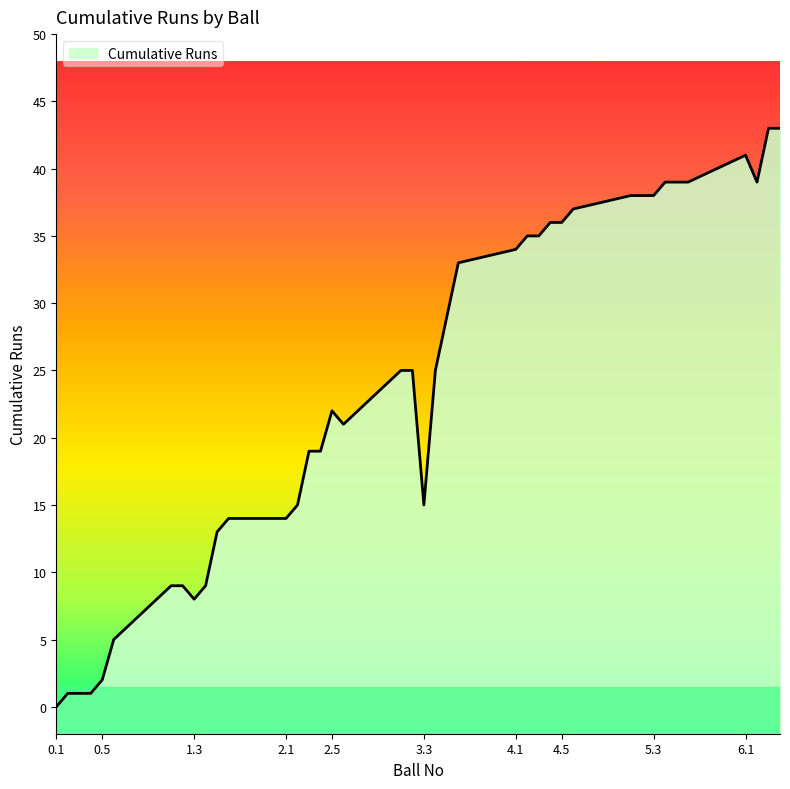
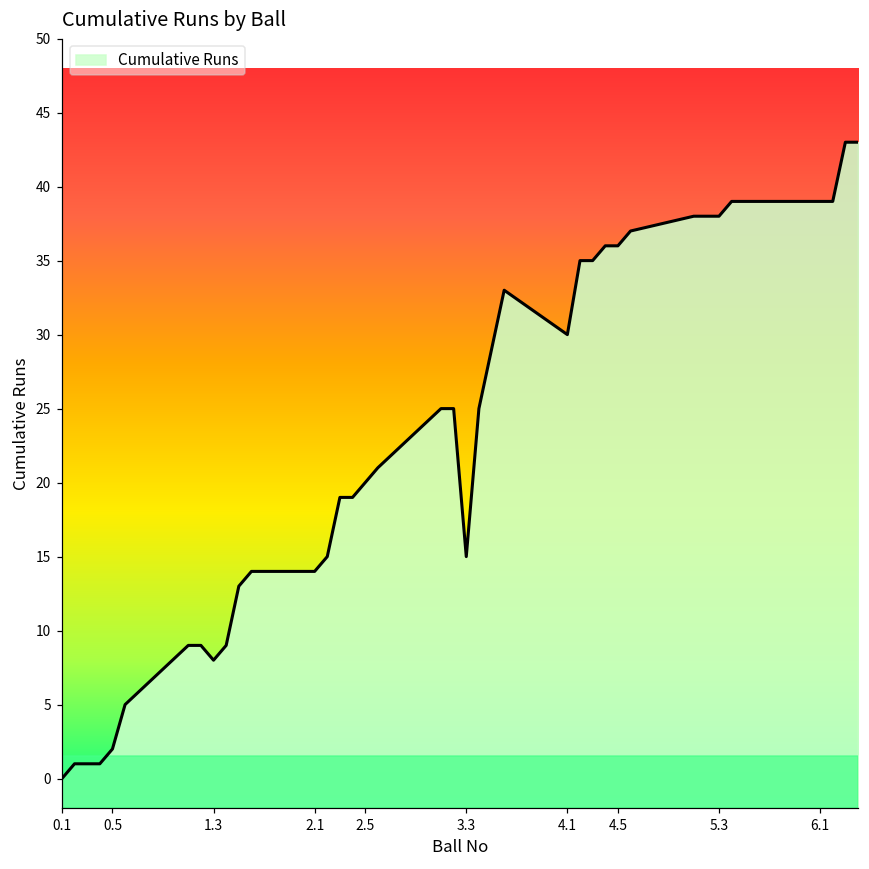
2.5: 22 -> 20
4.1: 34 -> 30
6.1: 41 -> 39
